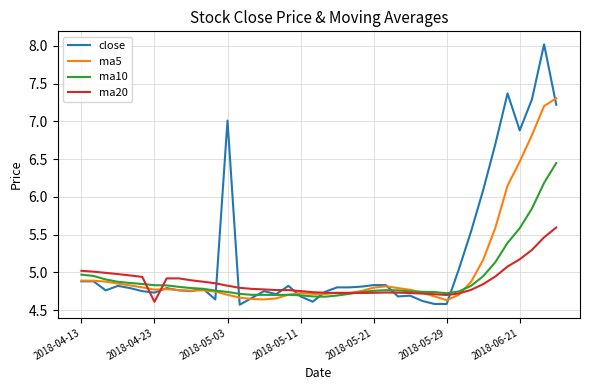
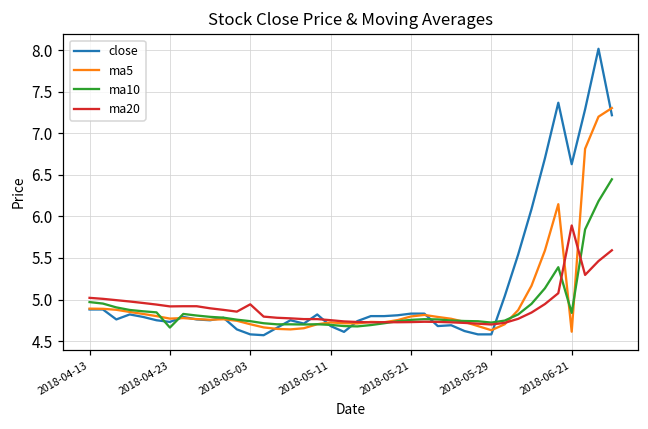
ma10, 2018-04-23: 4.8 -> 4.7
ma20, 2018-04-23: 4.6 -> 4.9
close, 2018-05-03: 7.0 -> 4.6
ma20, 2018-05-03: 4.8 -> 4.9
close, 2018-06-21: 6.9 -> 6.6
ma5, 2018-06-21: 6.5 -> 4.6
ma10, 2018-06-21: 5.6 -> 4.8
ma20, 2018-06-21: 5.2 -> 5.9
